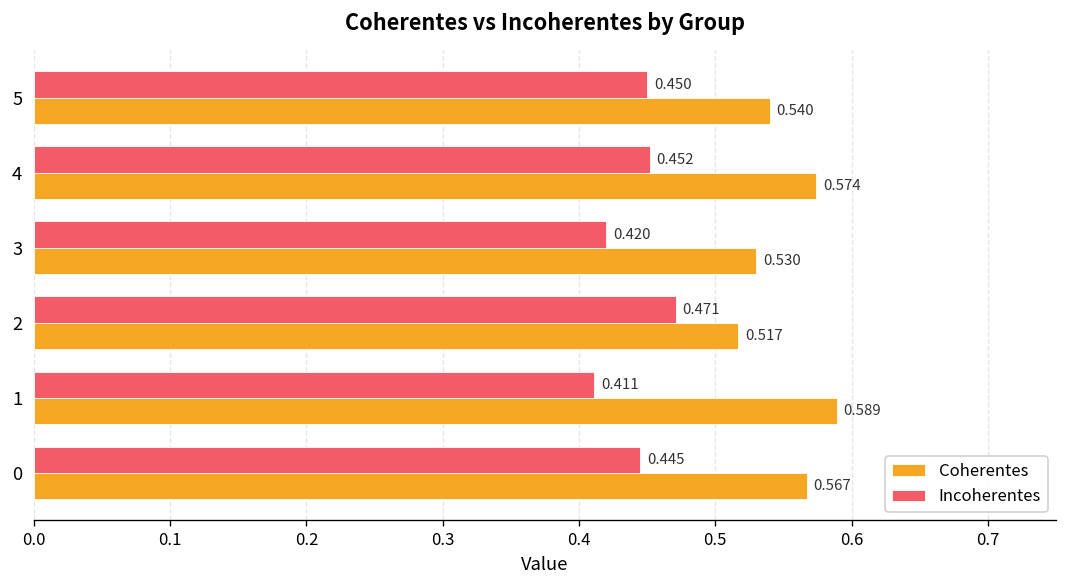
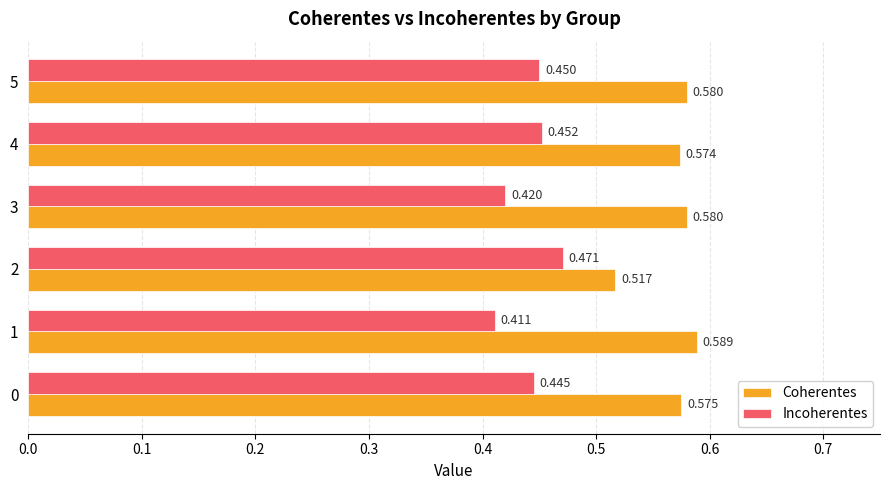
Coherentes, 5: 0.540 -> 0.580
Coherentes, 3: 0.530 -> 0.580
Coherentes, 0: 0.567 -> 0.575
